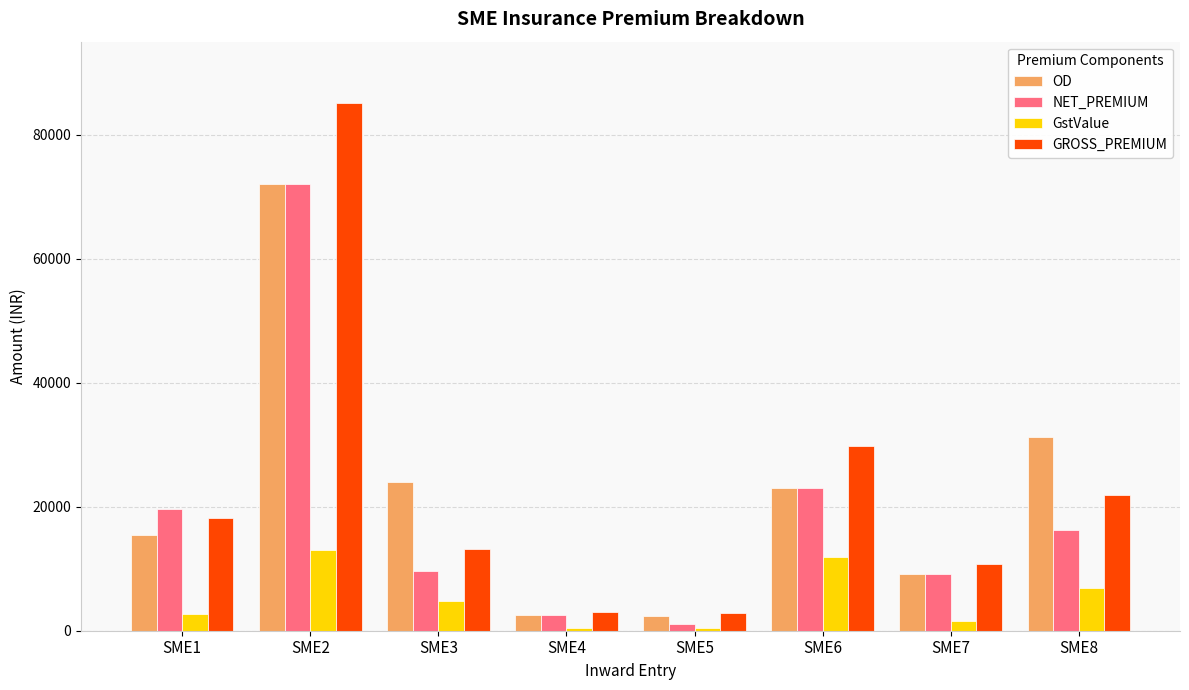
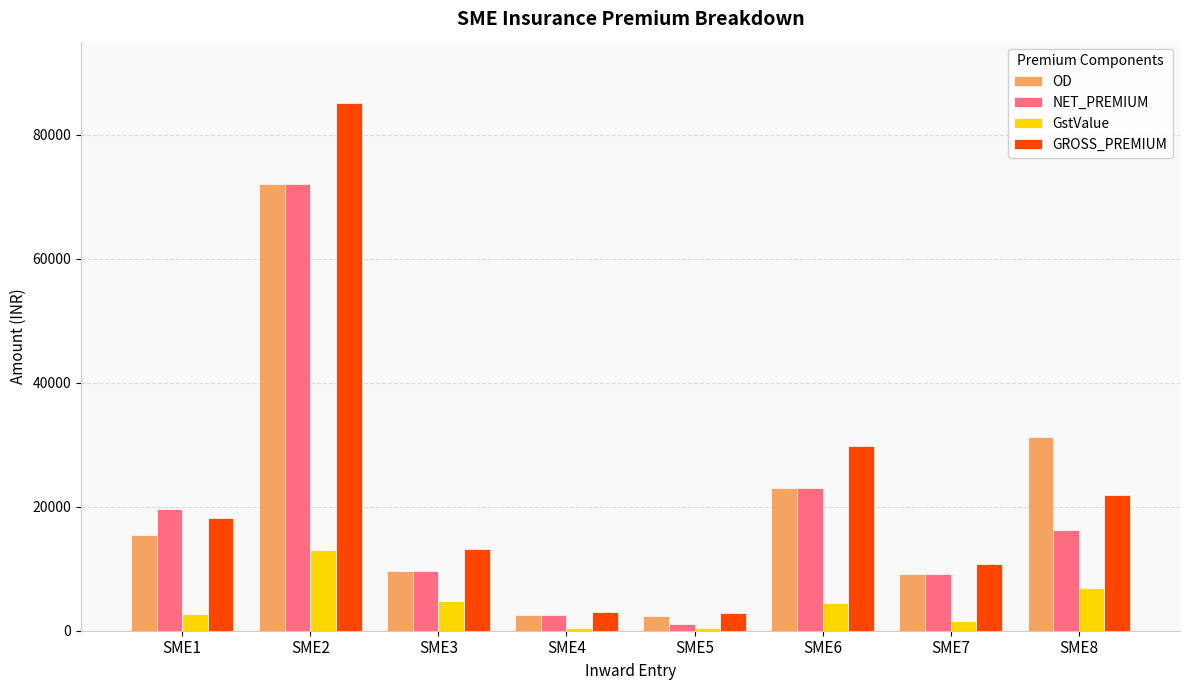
OD, SME3: 24000 -> 10000
GstValue, SME6: 12000 -> 5000
